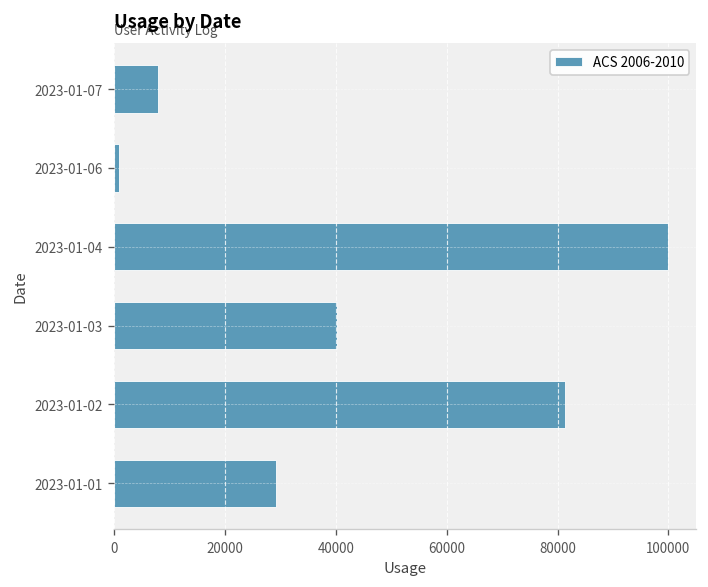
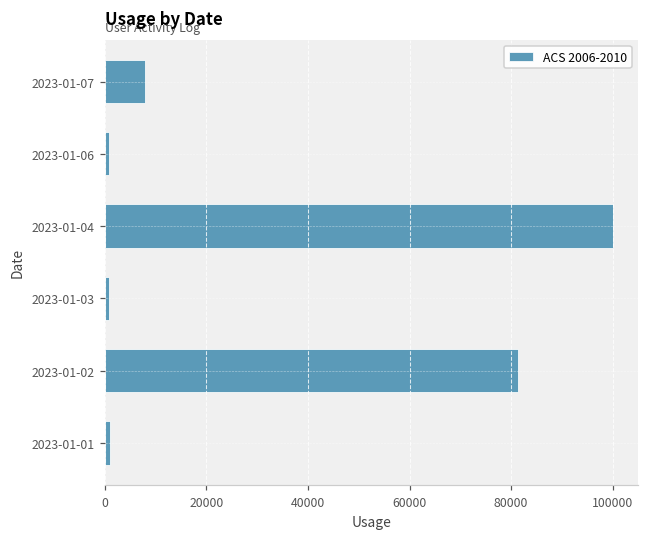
2023-01-03: 40000 -> 1000
2023-01-01: 29000 -> 1000
